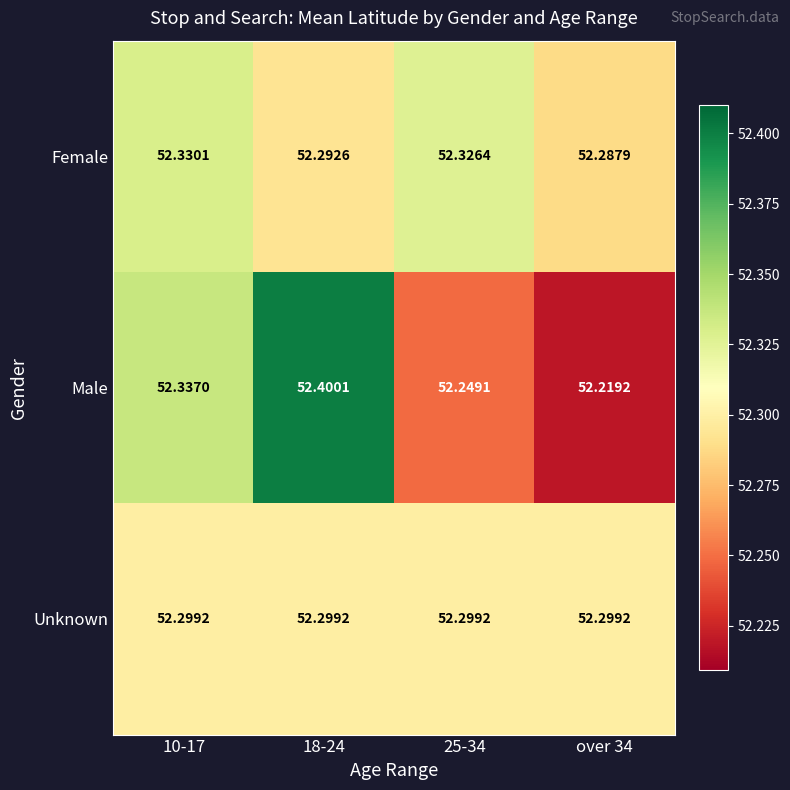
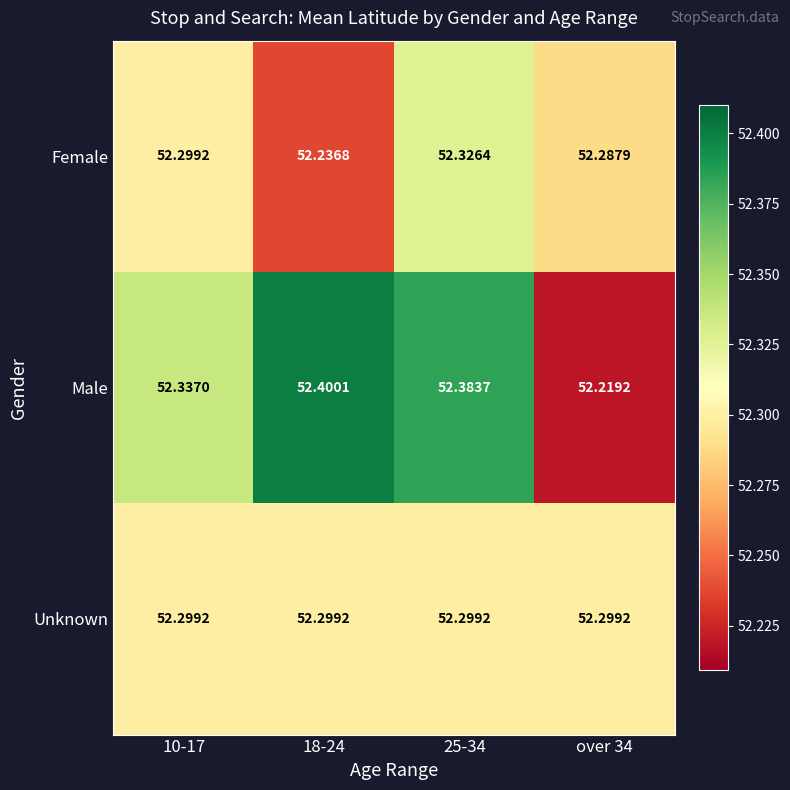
Female, 10-17: 52.3301 -> 52.2992
Female, 18-24: 52.2926 -> 52.2368
Male, 25-34: 52.2491 -> 52.3837
